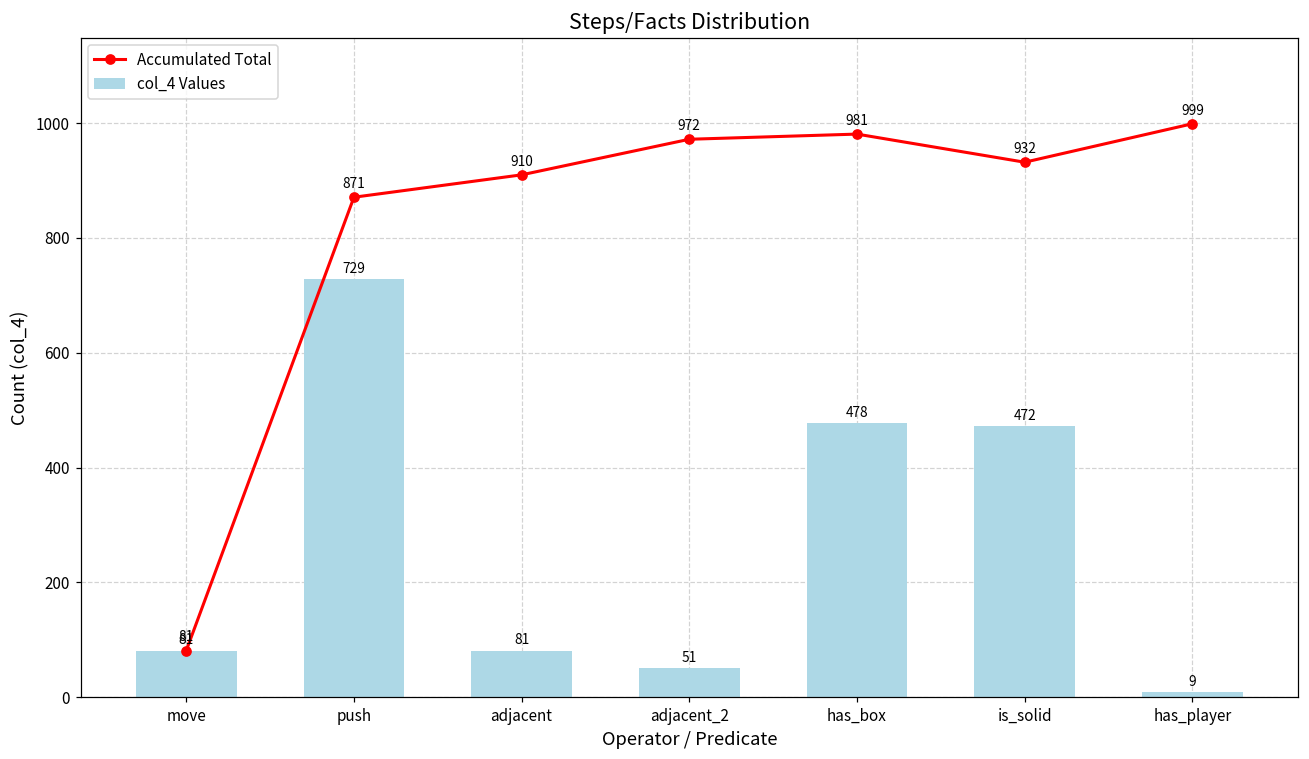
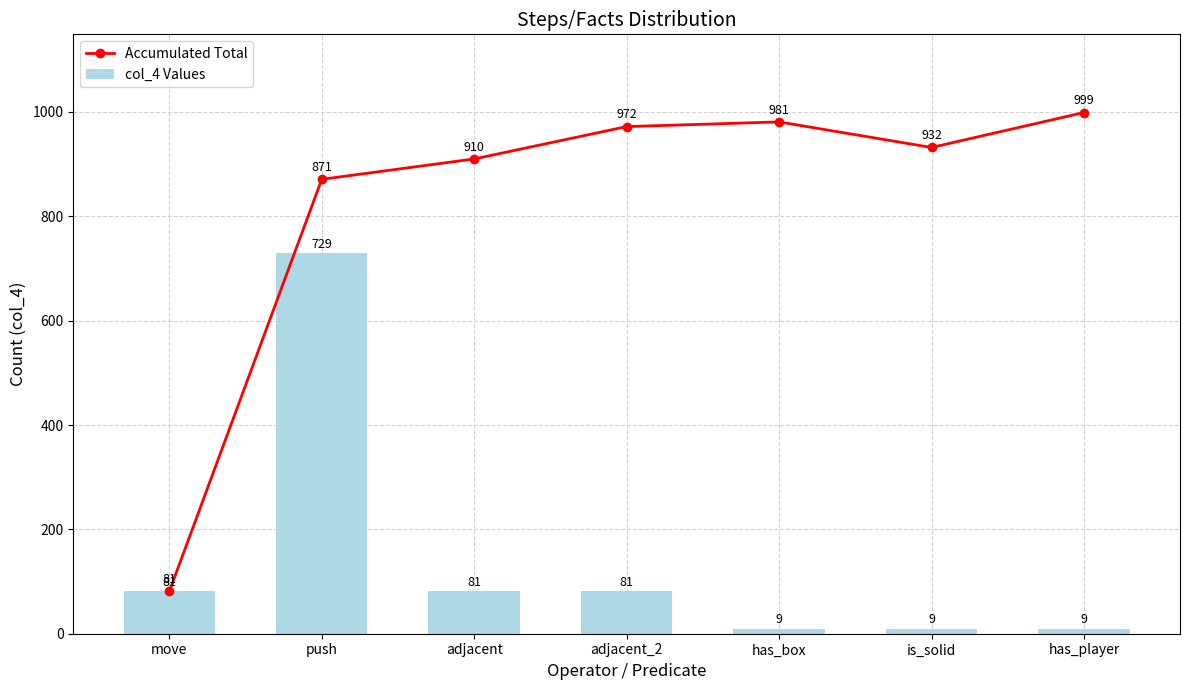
col_4 Values, adjacent_2: 51 -> 81
col_4 Values, has_box: 478 -> 9
col_4 Values, is_solid: 472 -> 9
